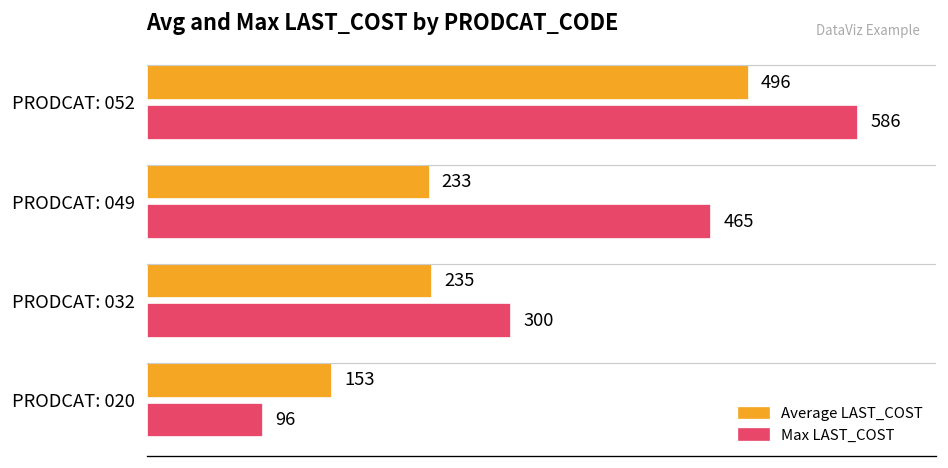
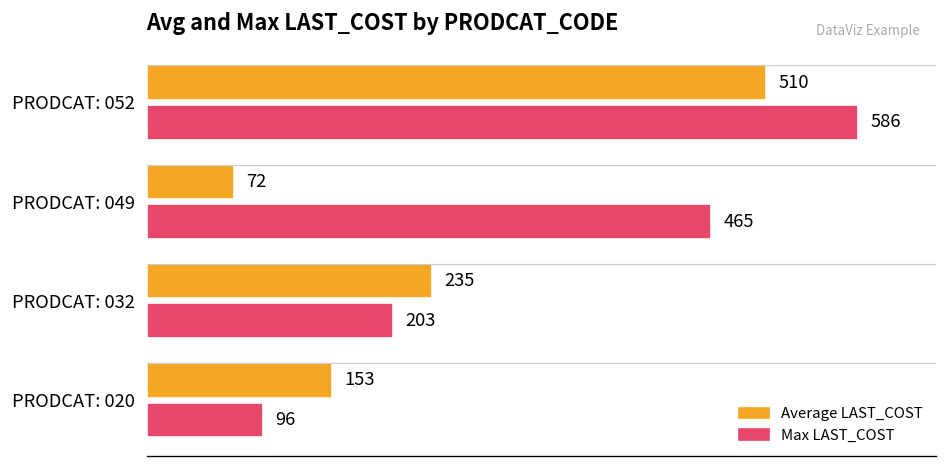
Average LAST_COST, PRODCAT: 052: 496 -> 510
Average LAST_COST, PRODCAT: 049: 233 -> 72
Max LAST_COST, PRODCAT: 032: 300 -> 203
